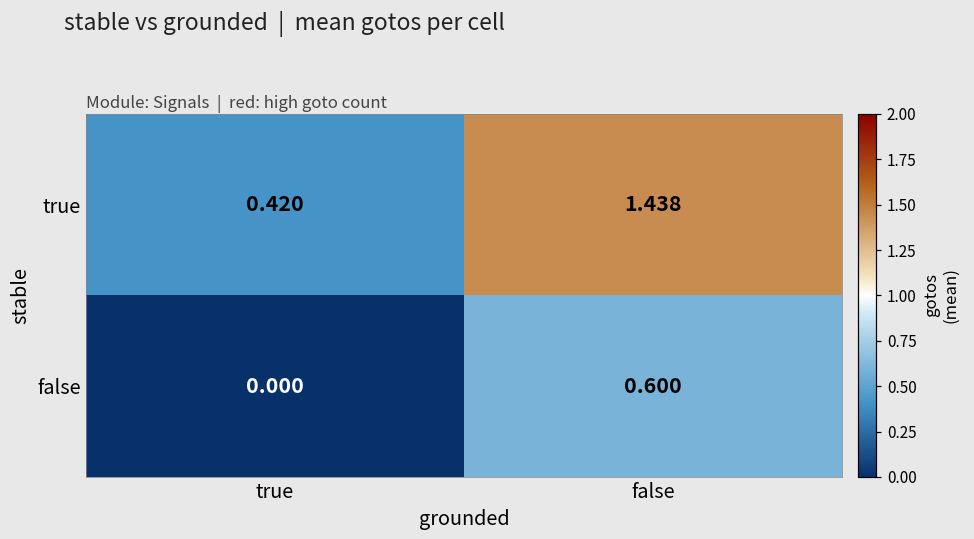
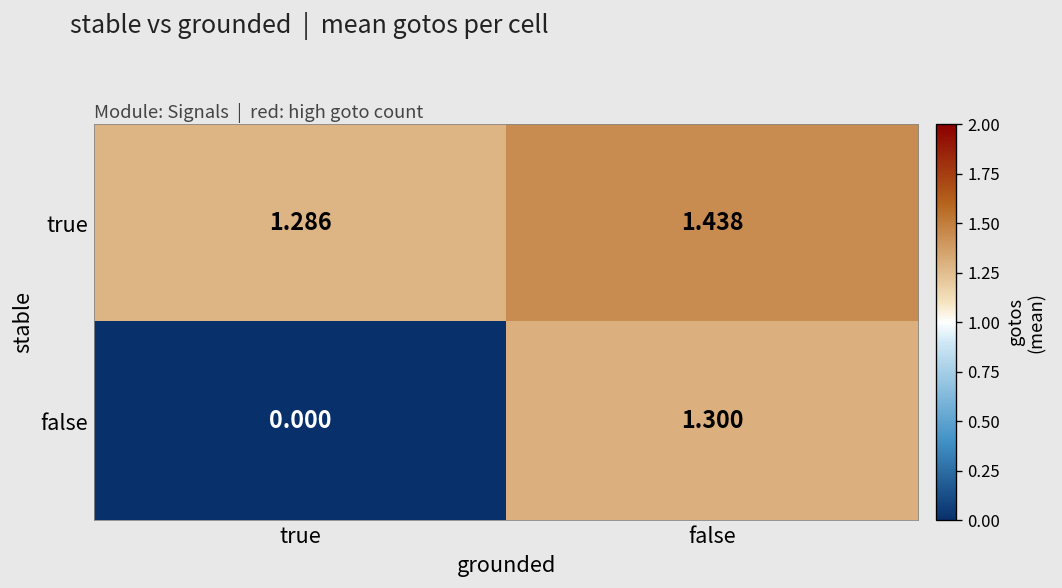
true, true: 0.420 -> 1.286
false, false: 0.600 -> 1.300
